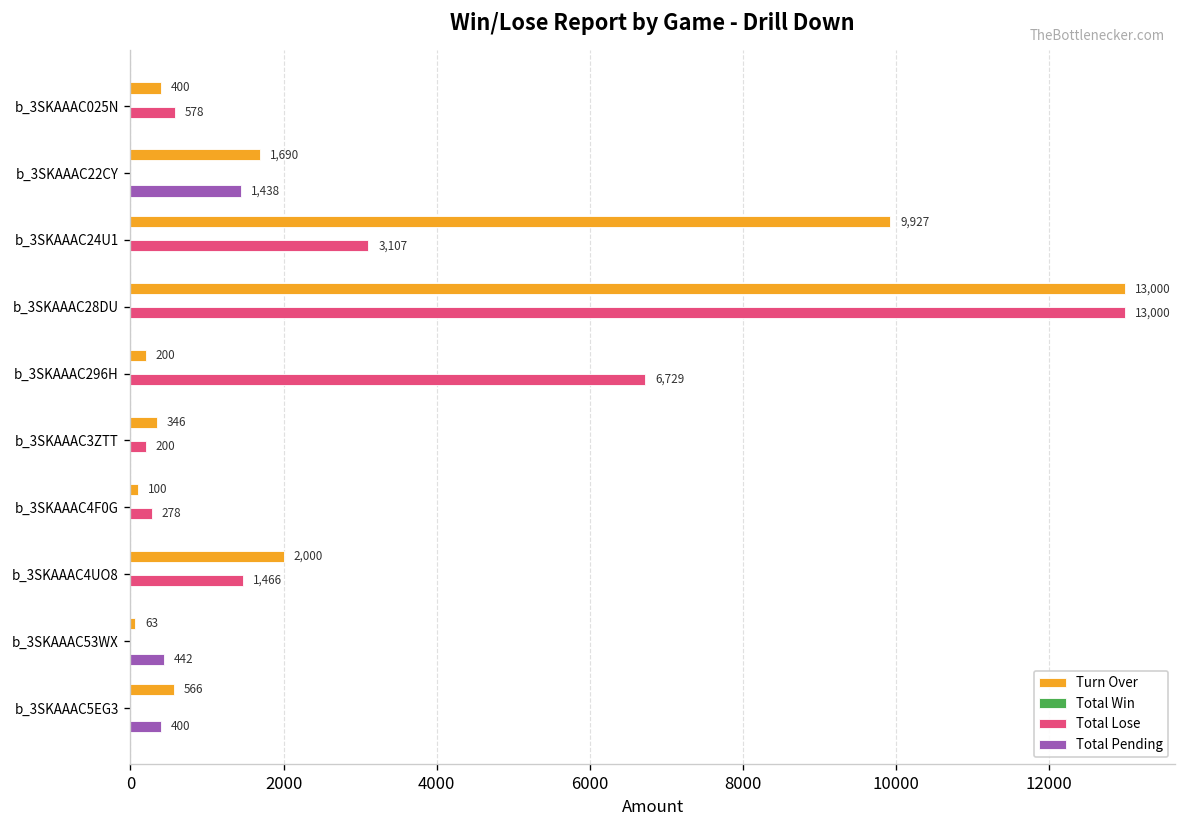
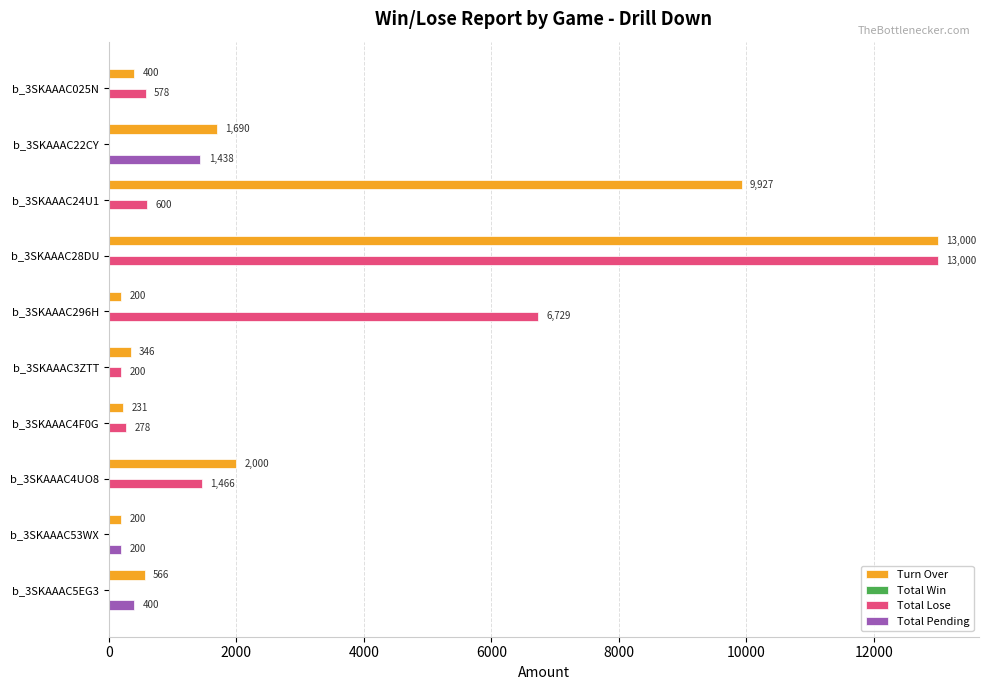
Total Lose, b_3SKAAAC24U1: 3,107 -> 600
Turn Over, b_3SKAAAC4F0G: 100 -> 231
Turn Over, b_3SKAAAC53WX: 63 -> 200
Total Pending, b_3SKAAAC53WX: 442 -> 200
